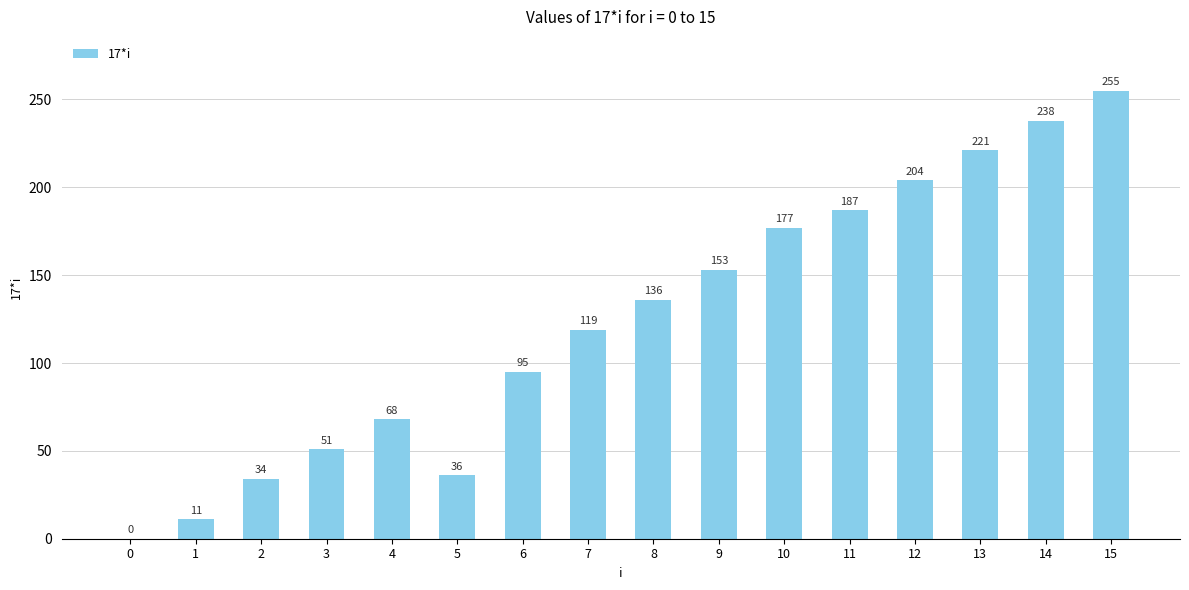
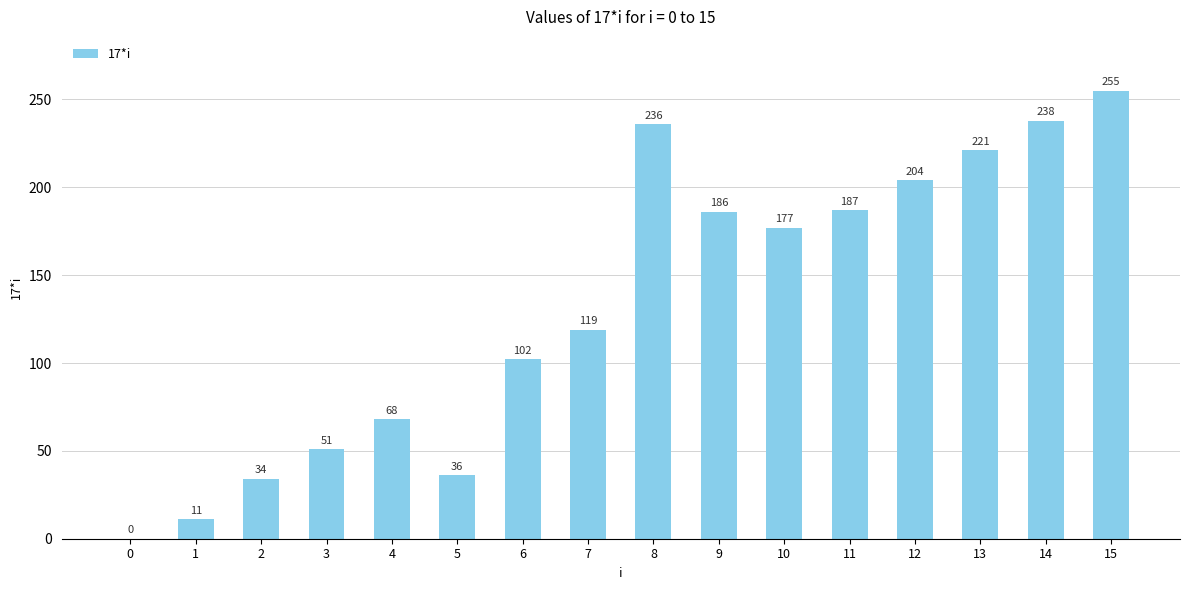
6: 95 -> 102
8: 136 -> 236
9: 153 -> 186
